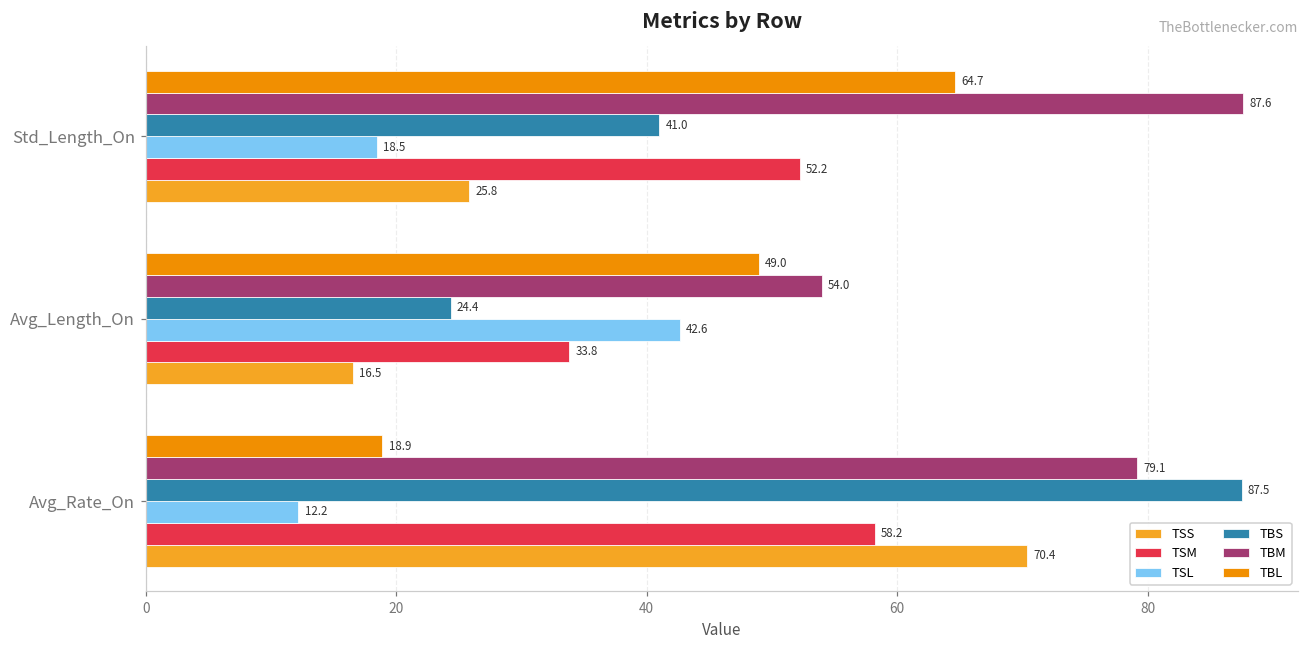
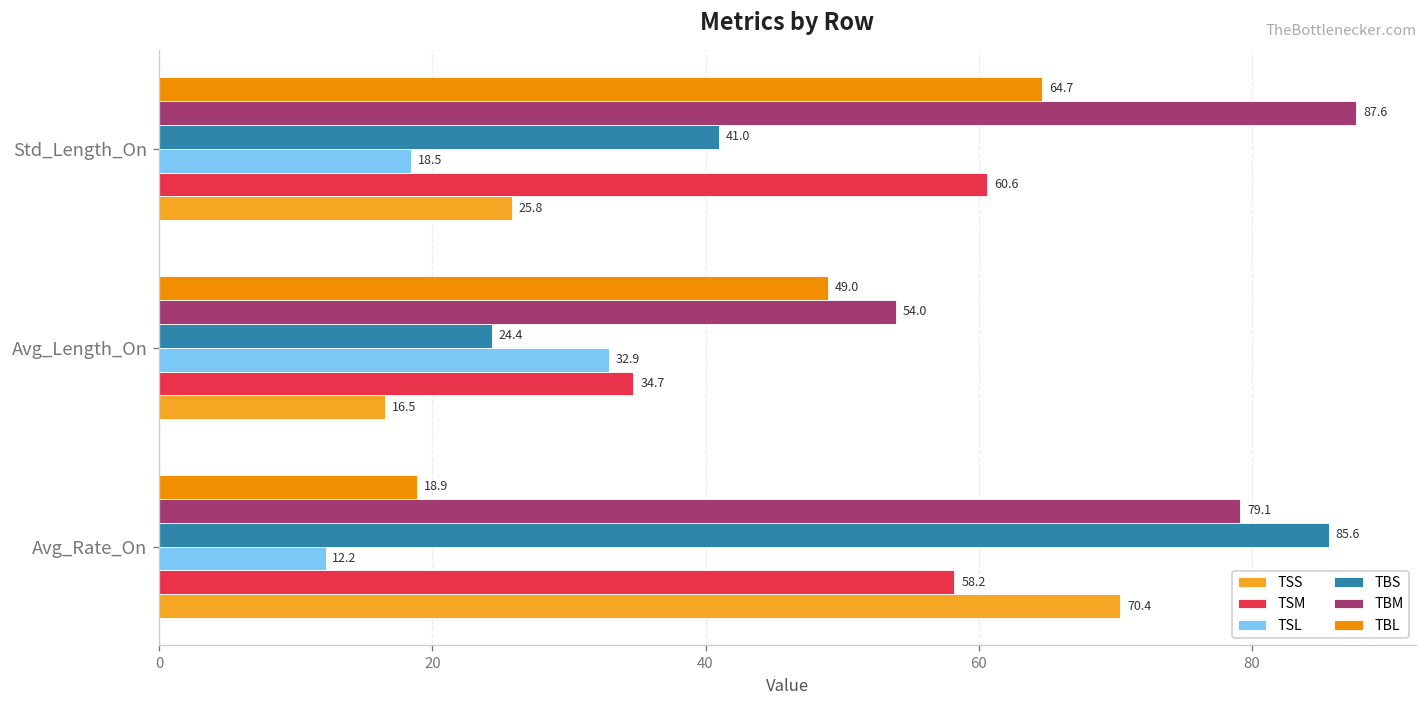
TSM, Std_Length_On: 52.2 -> 60.6
TSL, Avg_Length_On: 42.6 -> 32.9
TSM, Avg_Length_On: 33.8 -> 34.7
TBS, Avg_Rate_On: 87.5 -> 85.6
